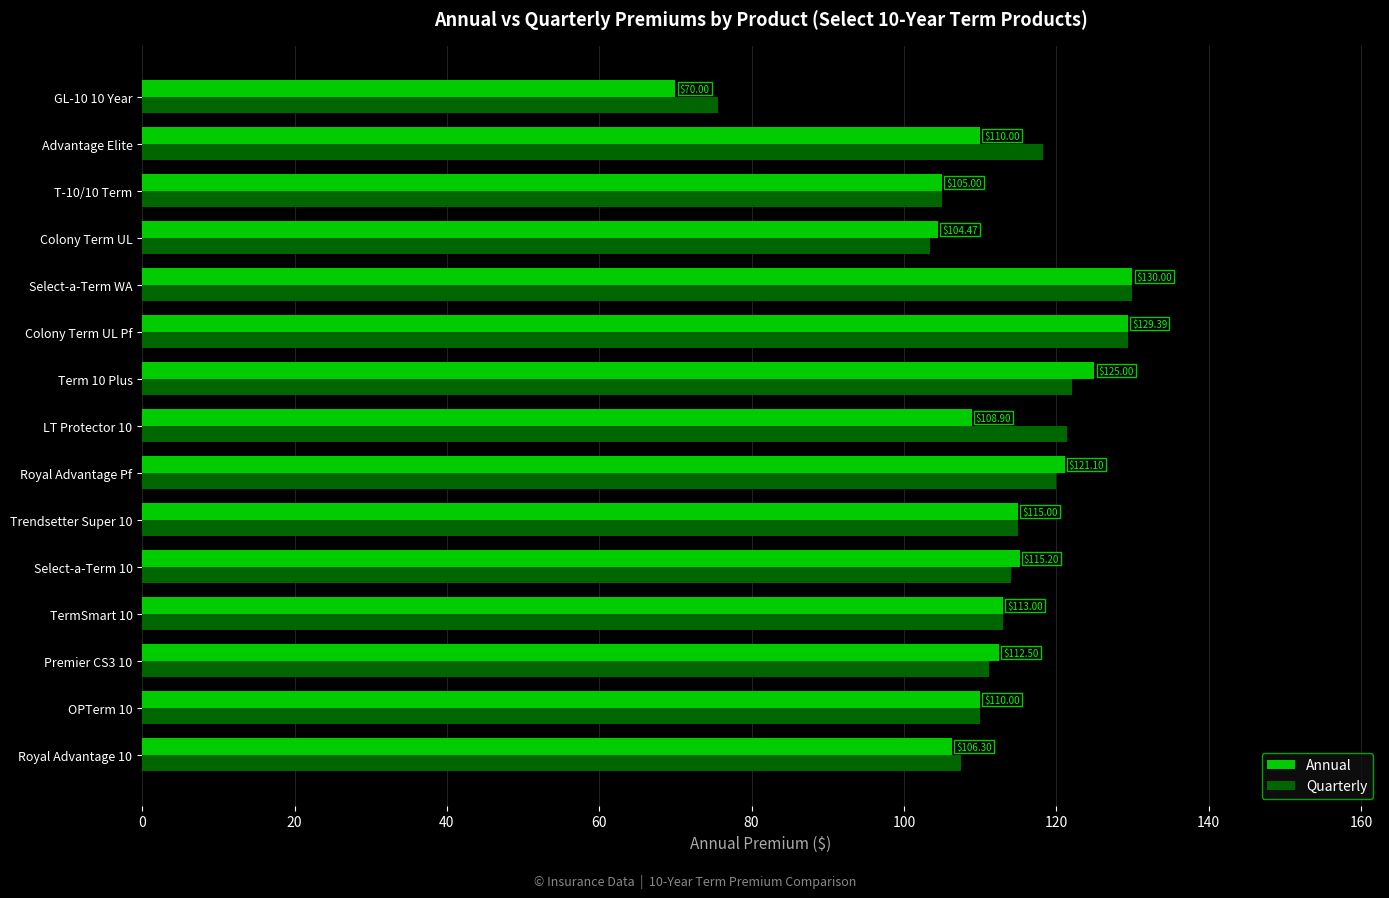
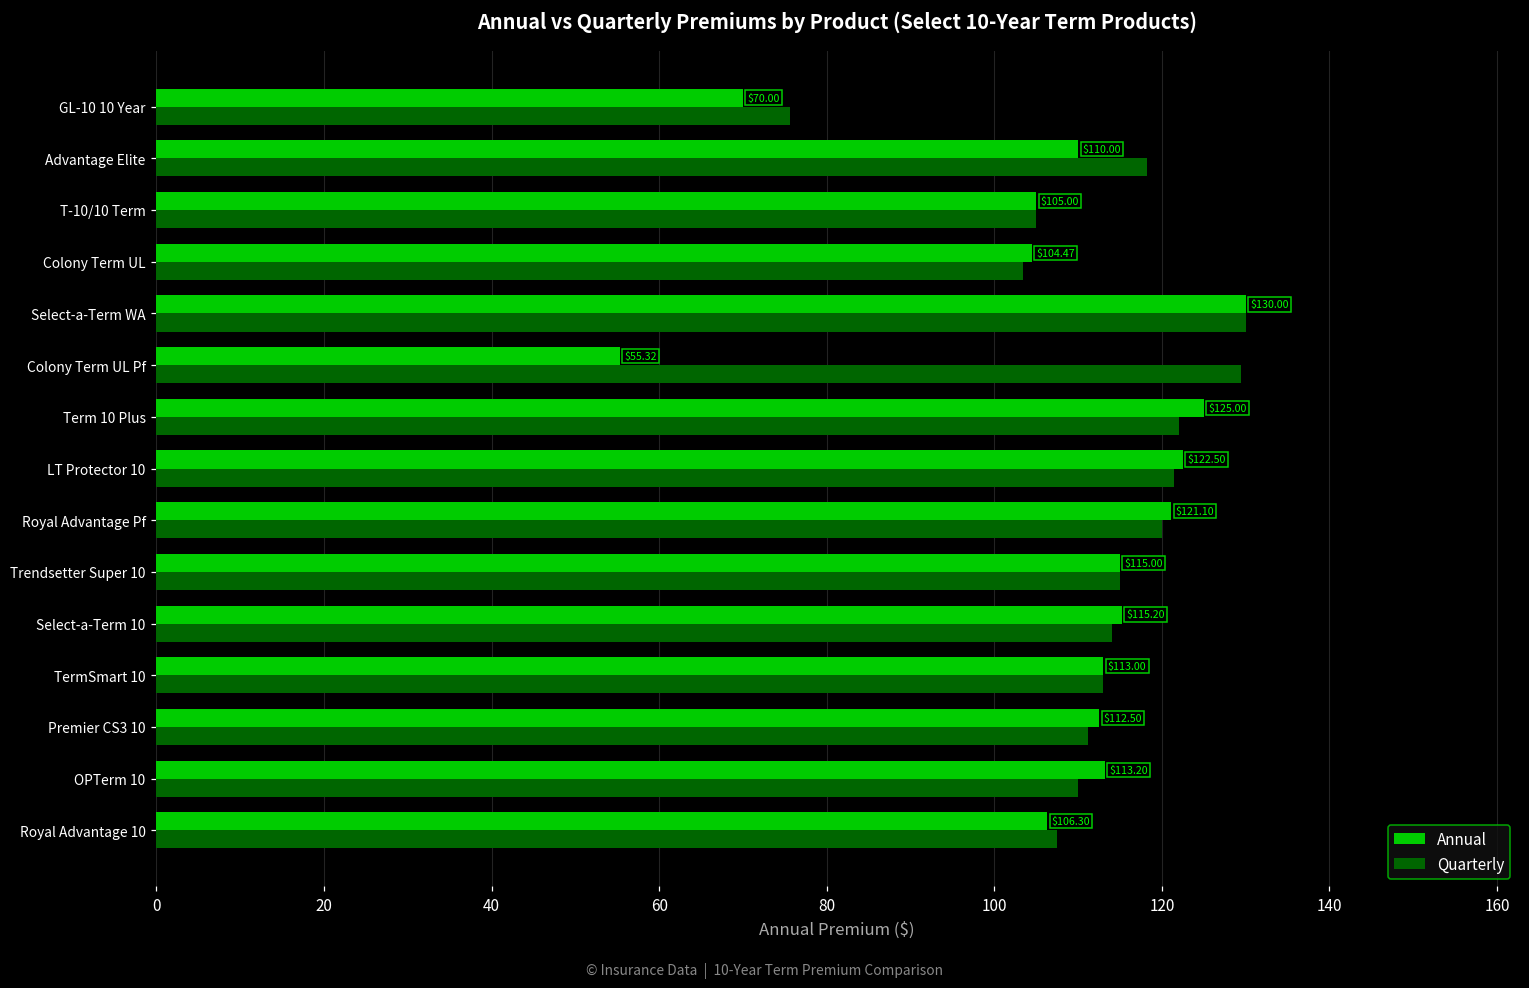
Annual, Colony Term UL Pf: $129.39 -> $55.32
Annual, LT Protector 10: $108.90 -> $122.50
Annual, OPTerm 10: $110.00 -> $113.20
